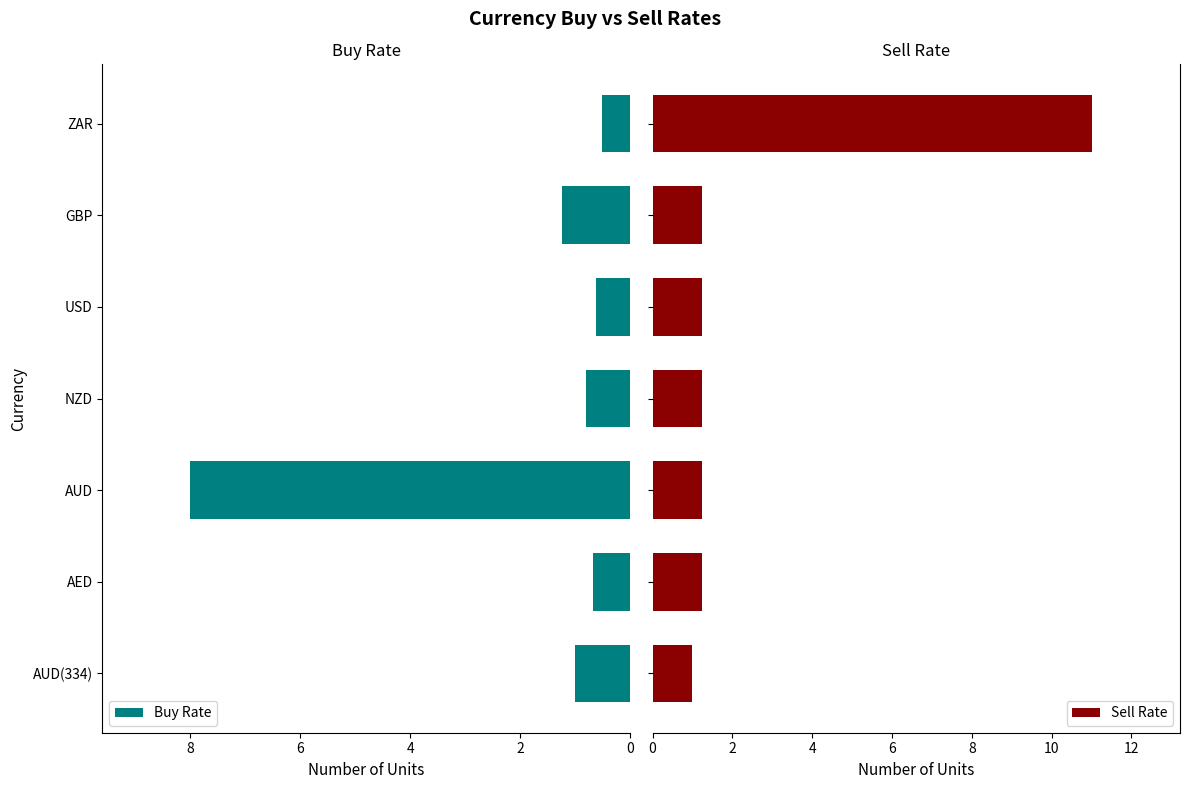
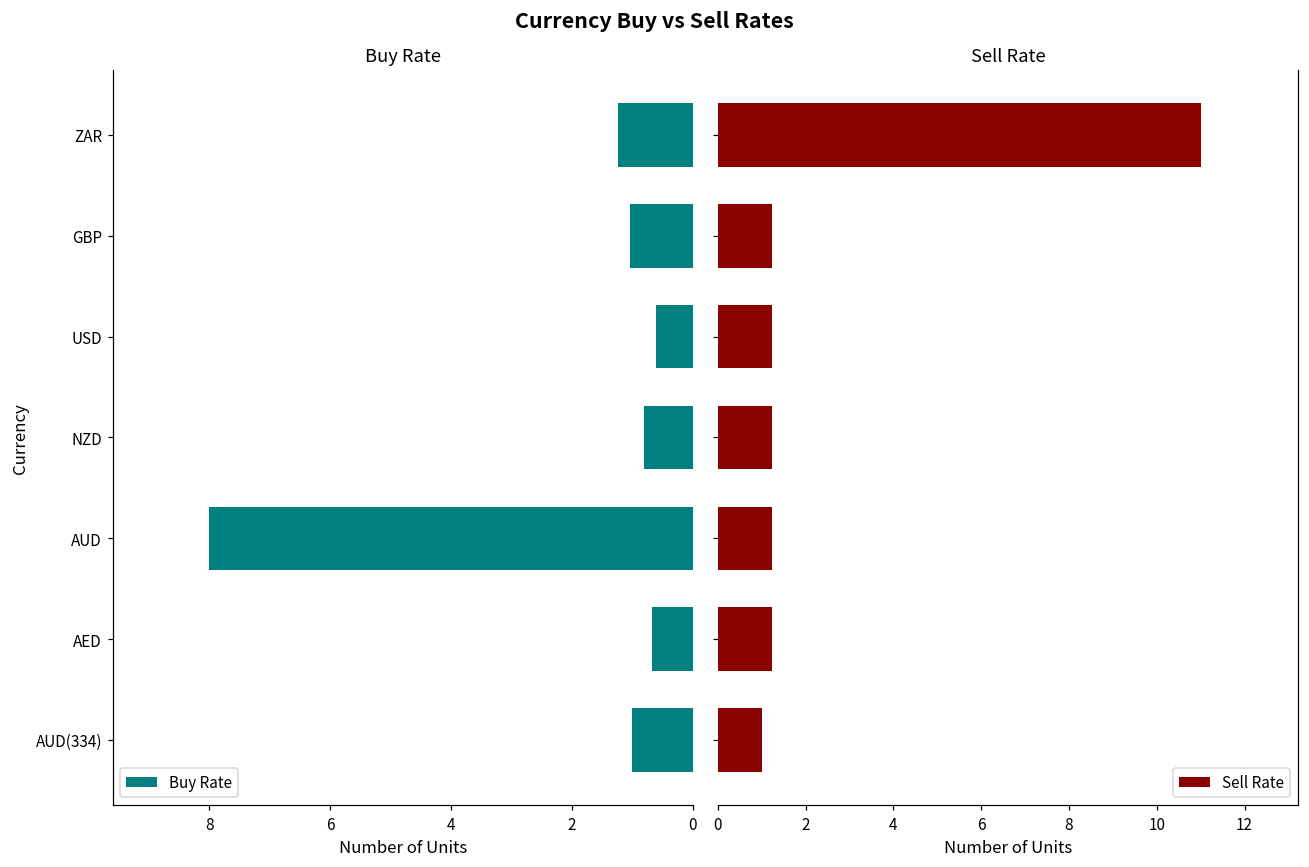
Buy Rate, ZAR: 0.5 -> 1.2
Buy Rate, GBP: 1.2 -> 1.0
